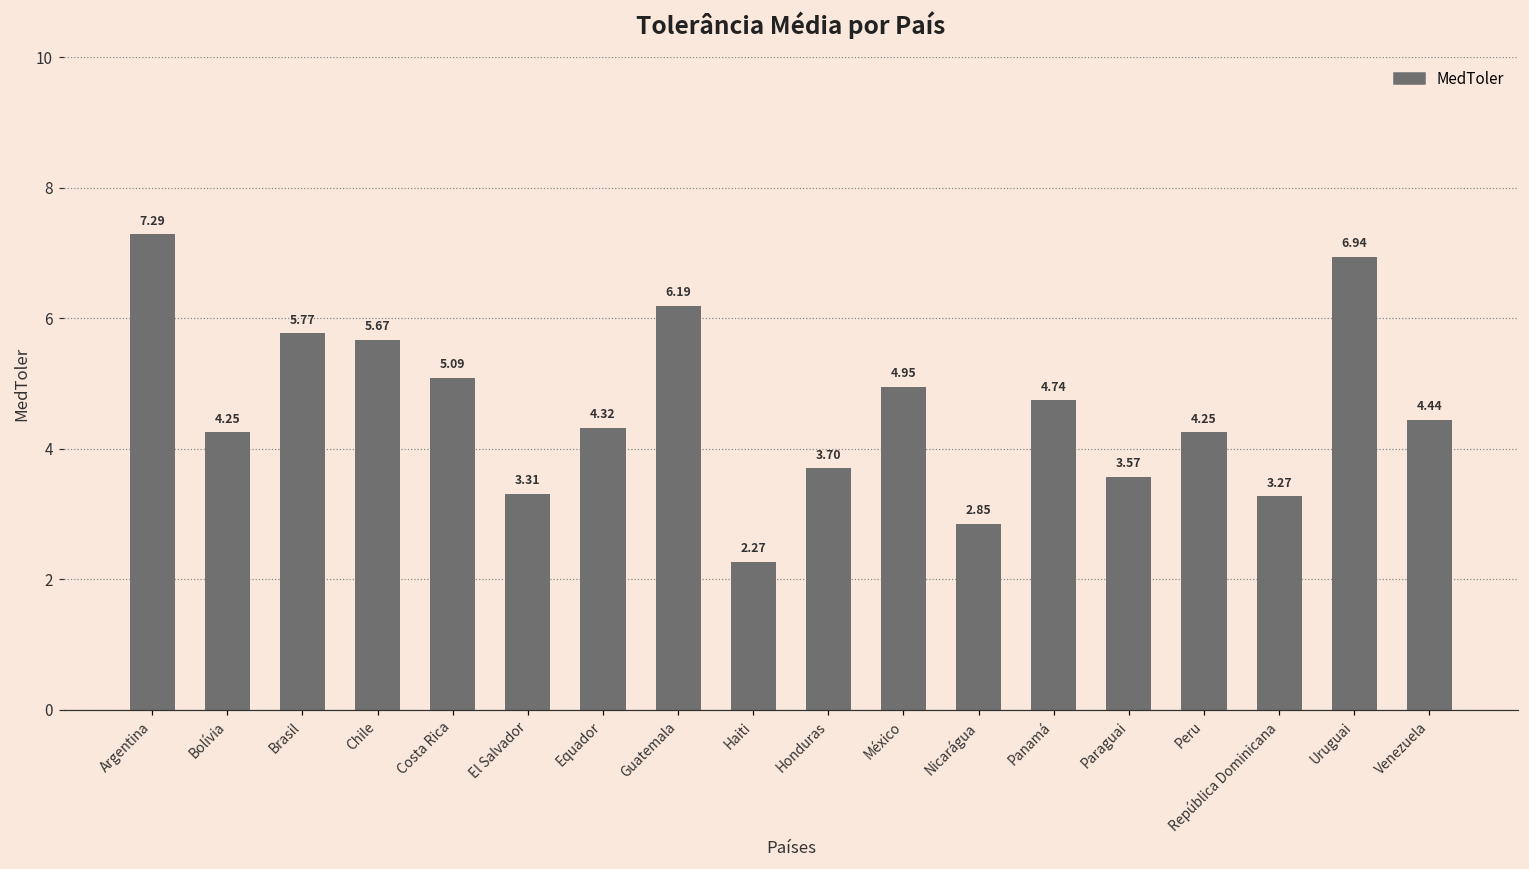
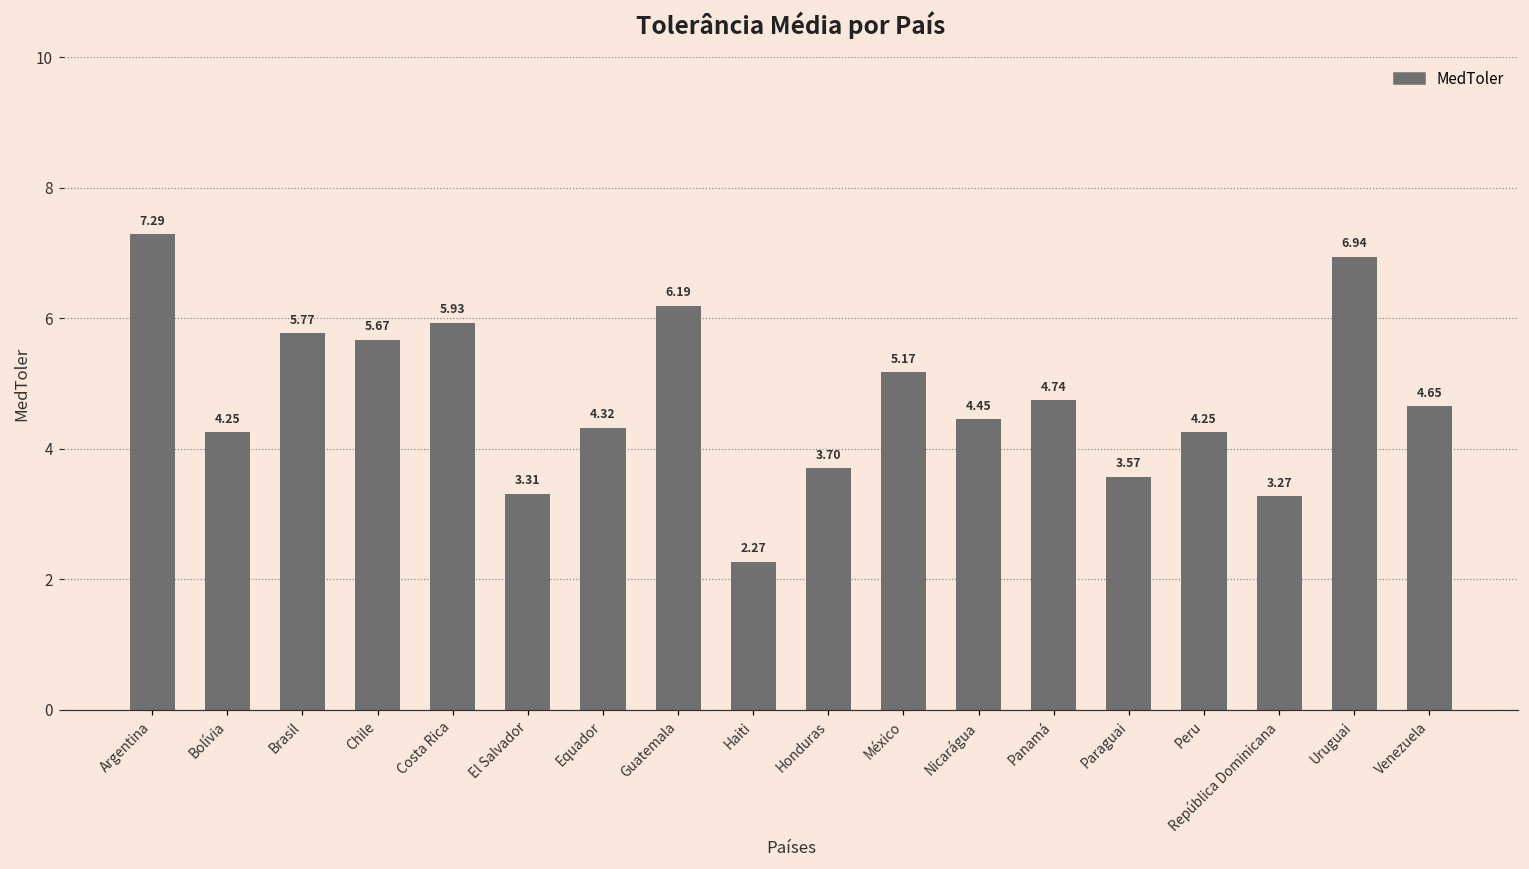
Costa Rica: 5.09 -> 5.93
México: 4.95 -> 5.17
Nicarágua: 2.85 -> 4.45
Venezuela: 4.44 -> 4.65
